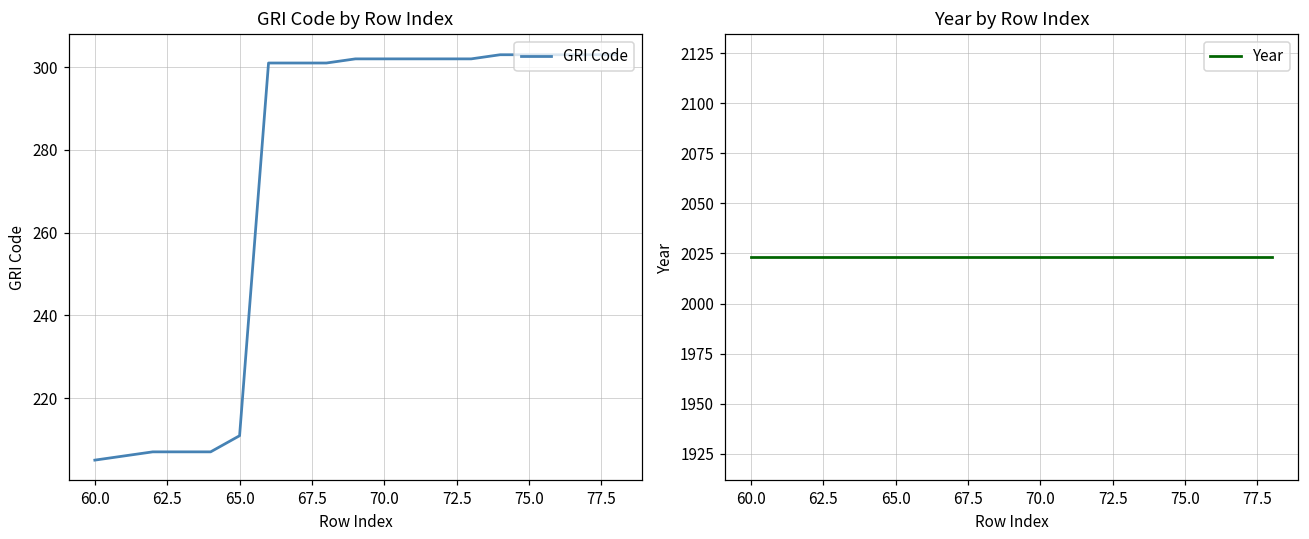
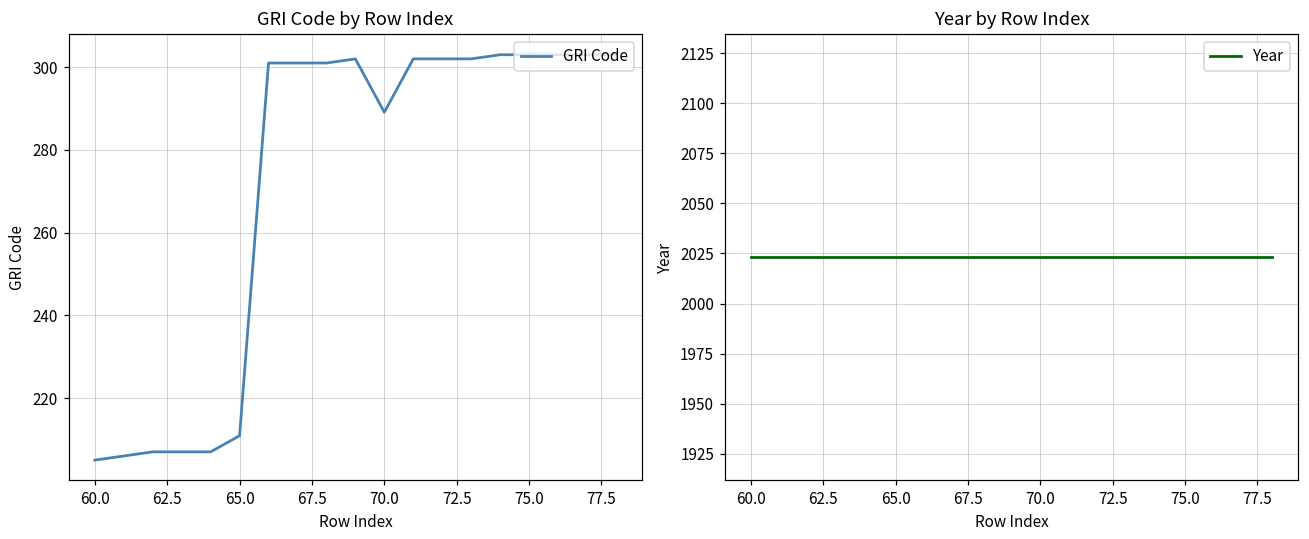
GRI Code by Row Index, 70.0: 302 -> 289
